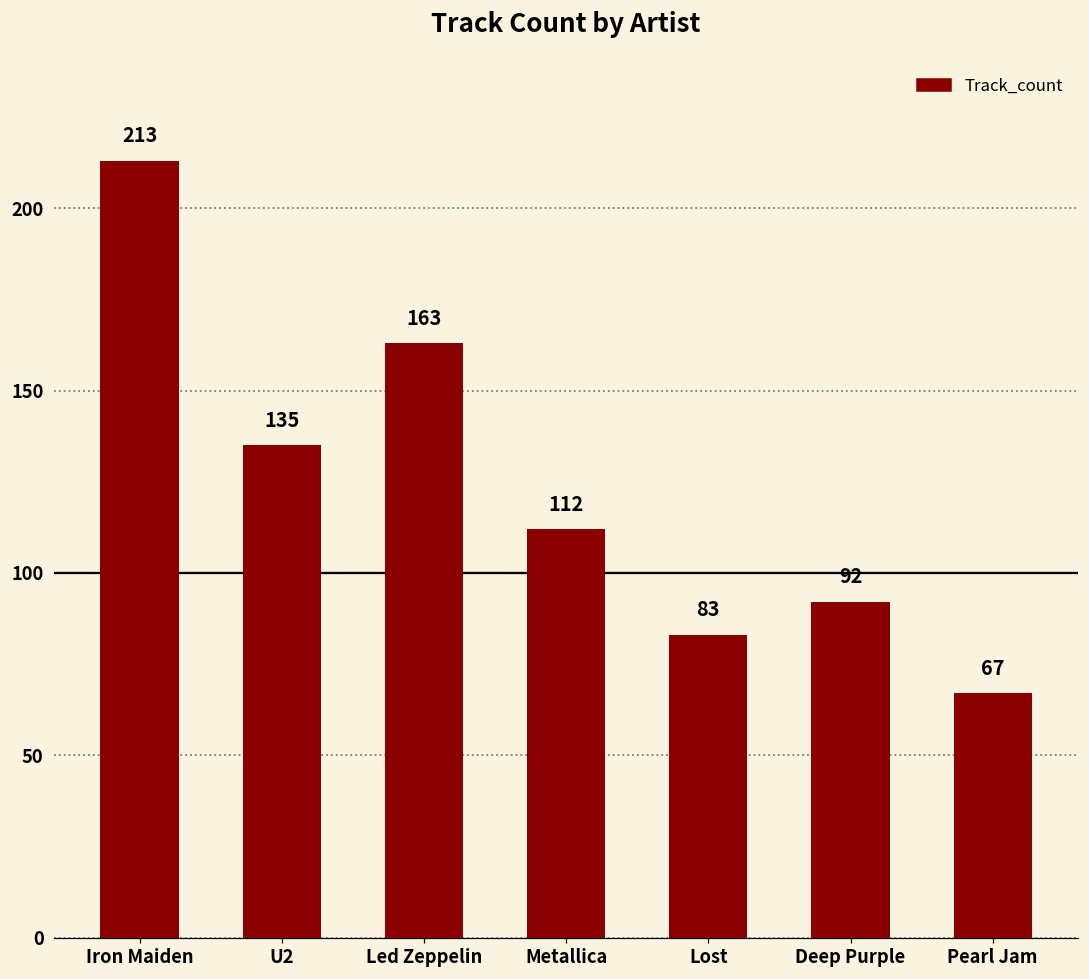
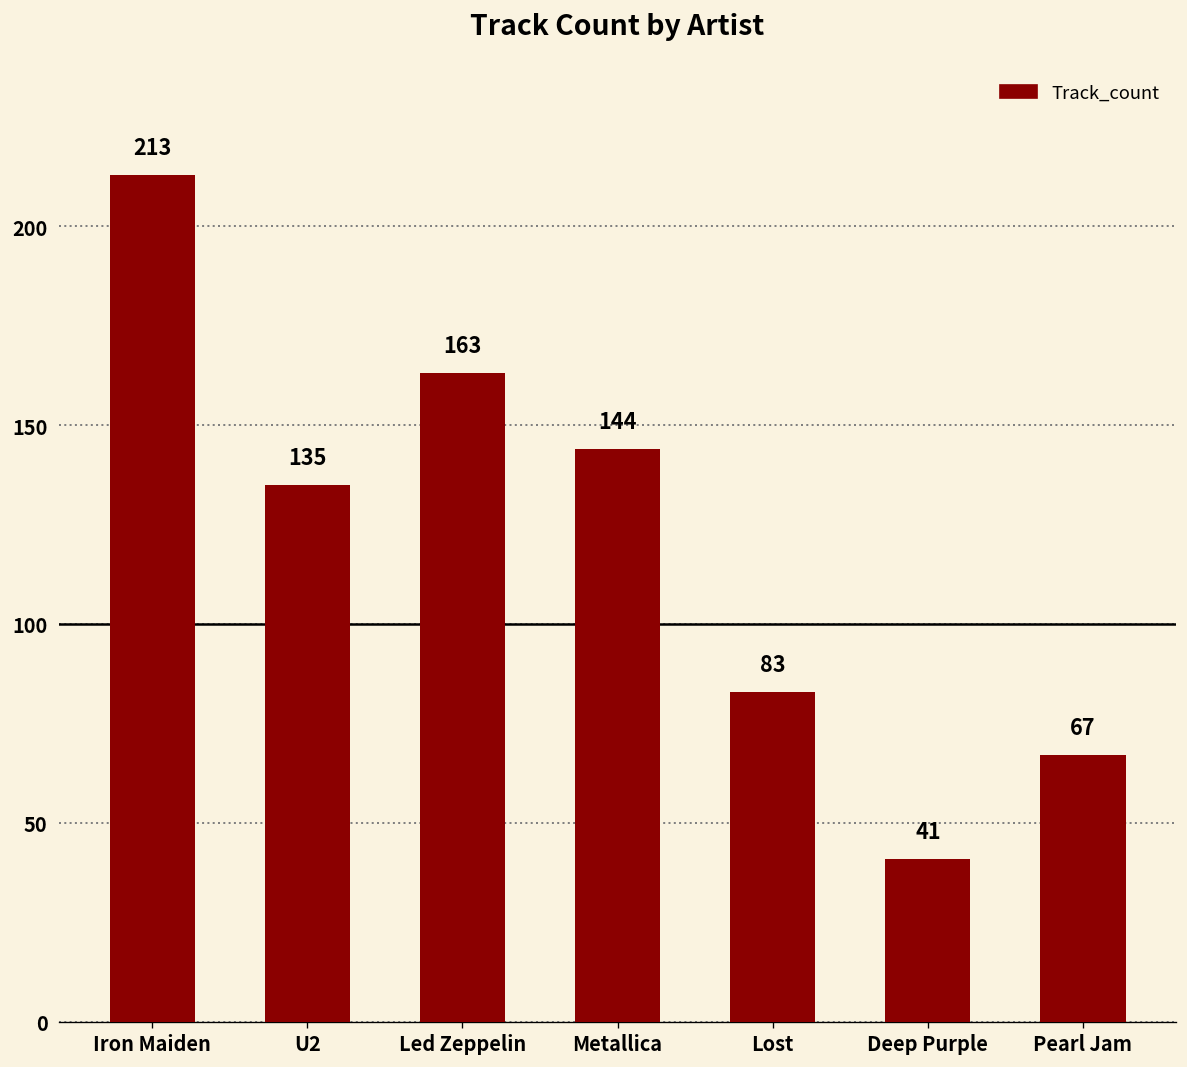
Metallica: 112 -> 144
Deep Purple: 92 -> 41
